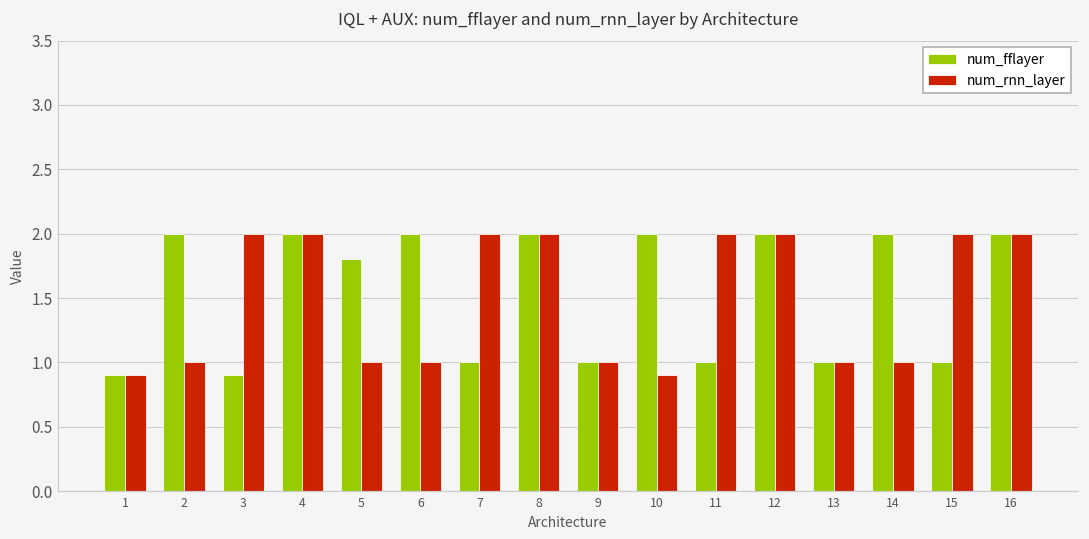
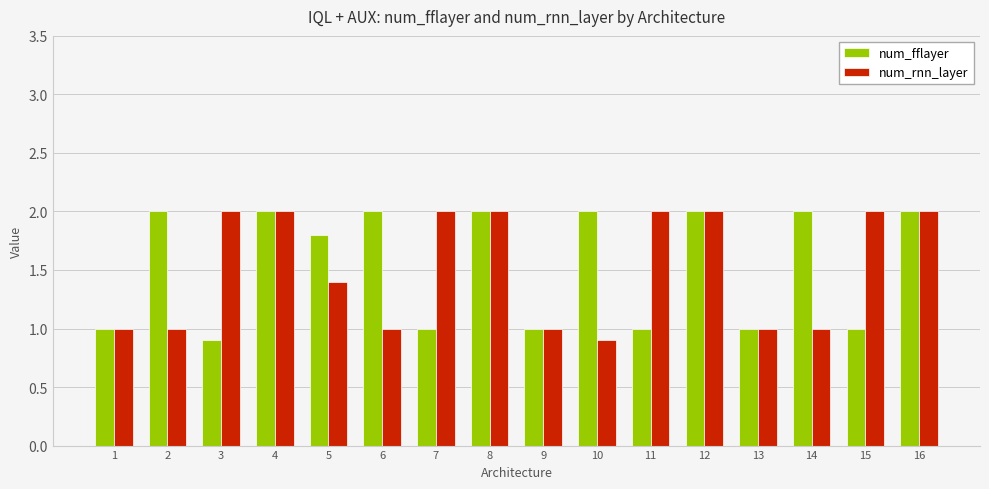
num_fflayer, 1: 0.9 -> 1.0
num_rnn_layer, 1: 0.9 -> 1.0
num_rnn_layer, 5: 1.0 -> 1.4
